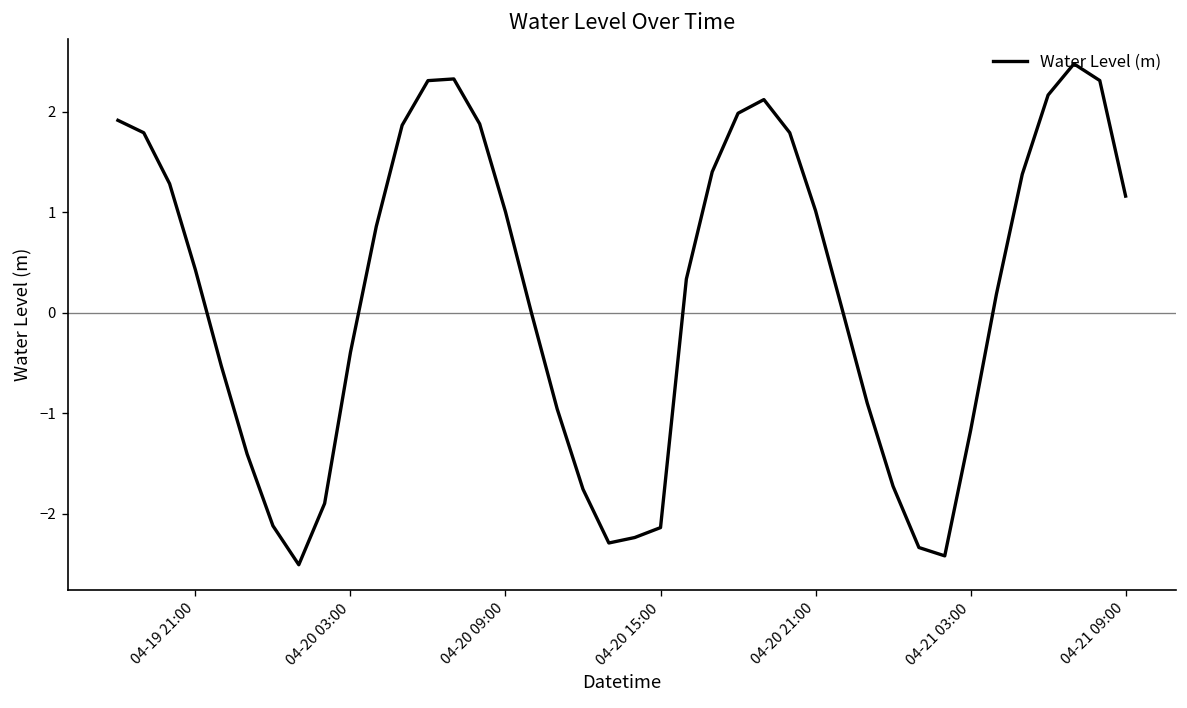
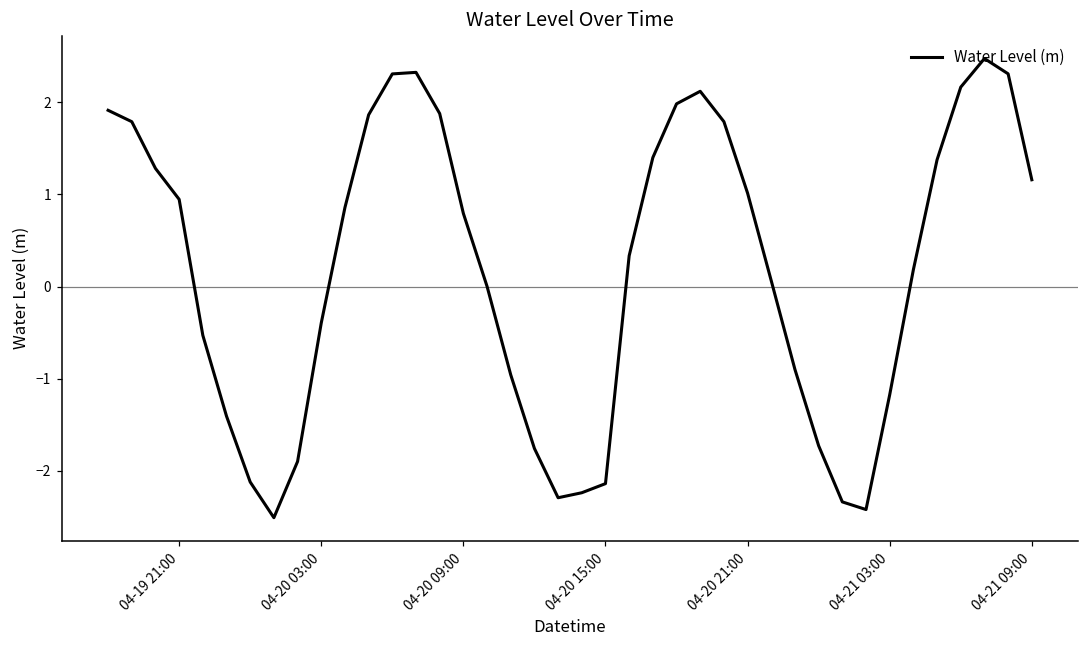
04-19 21:00: 0.4 -> 0.9
04-20 09:00: 1.0 -> 0.8
